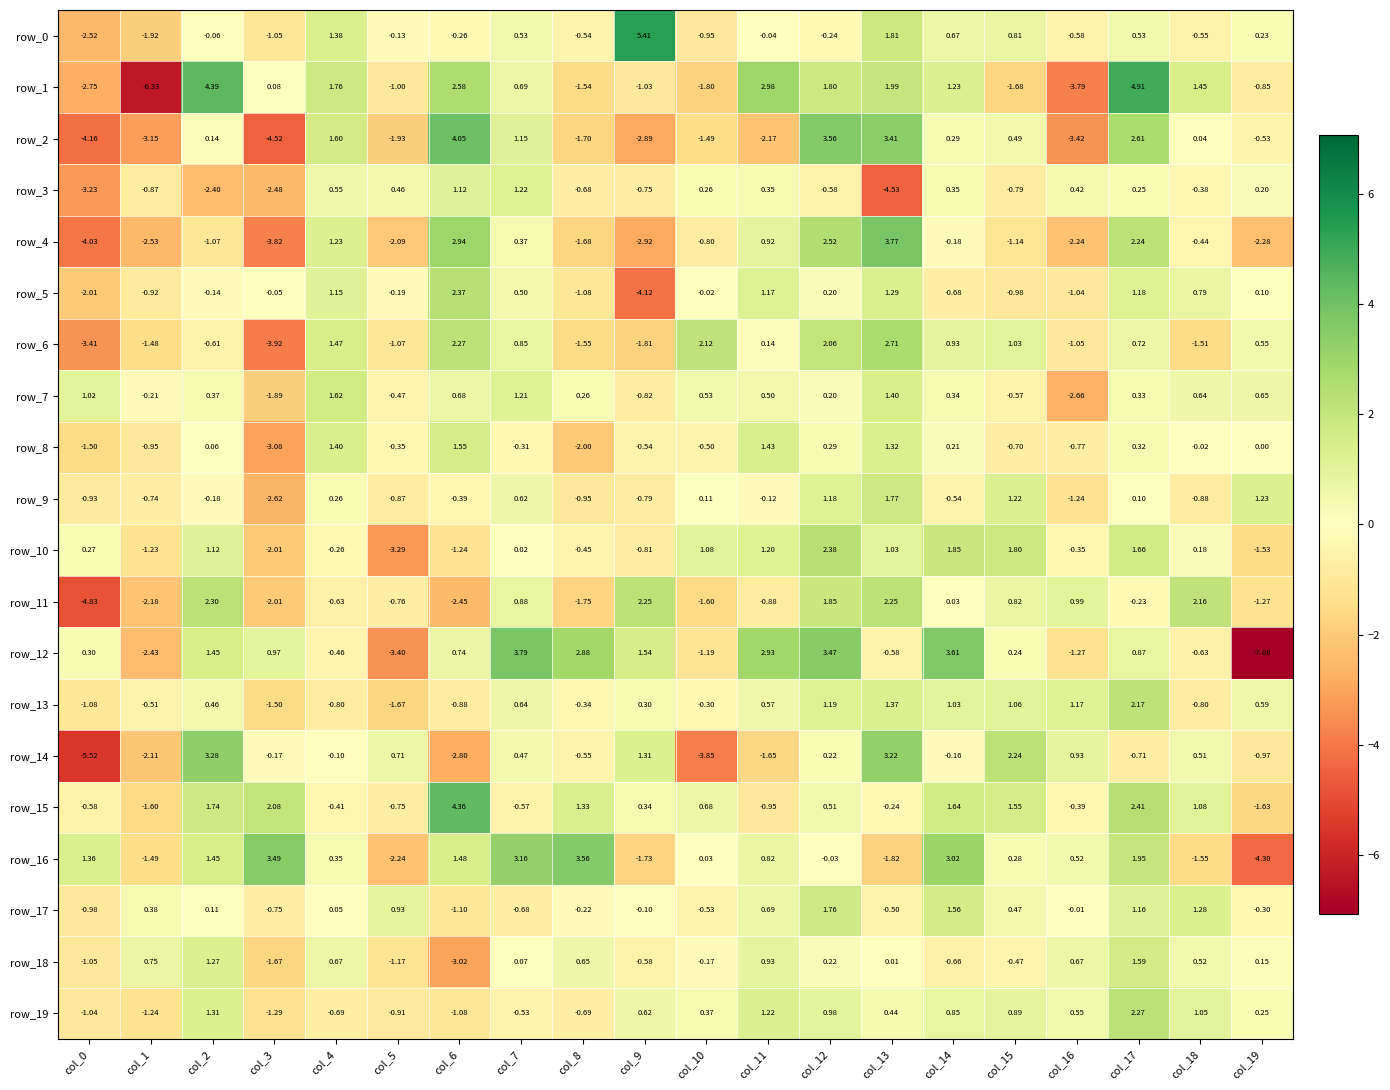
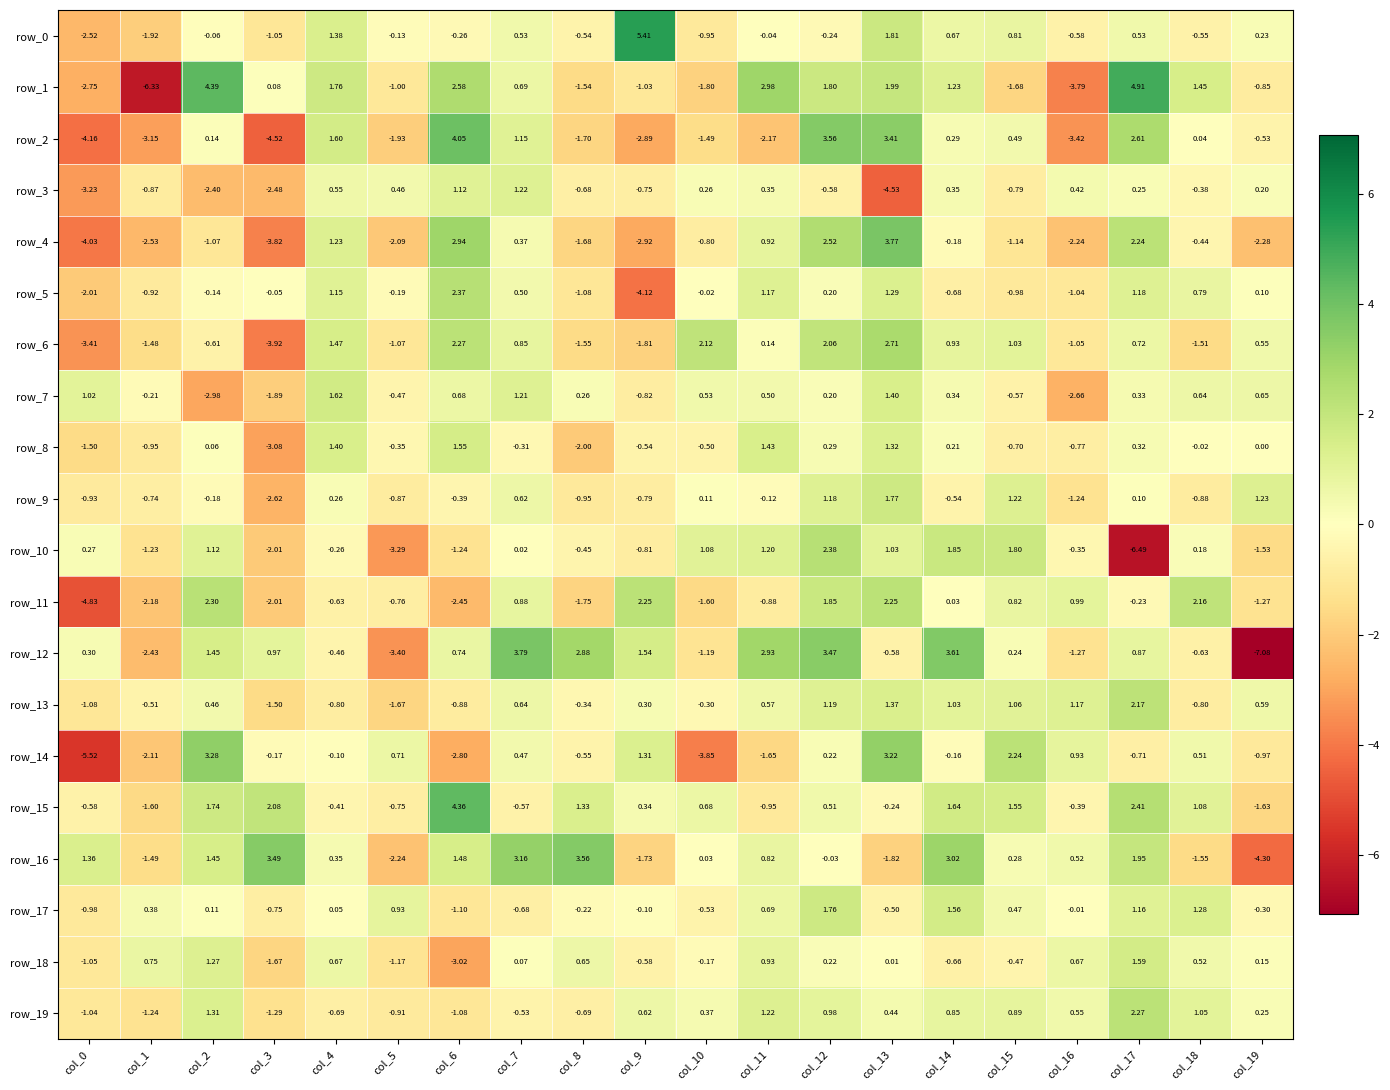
row_7, col_2: 0.37 -> -2.98
row_10, col_17: 1.66 -> -6.49
